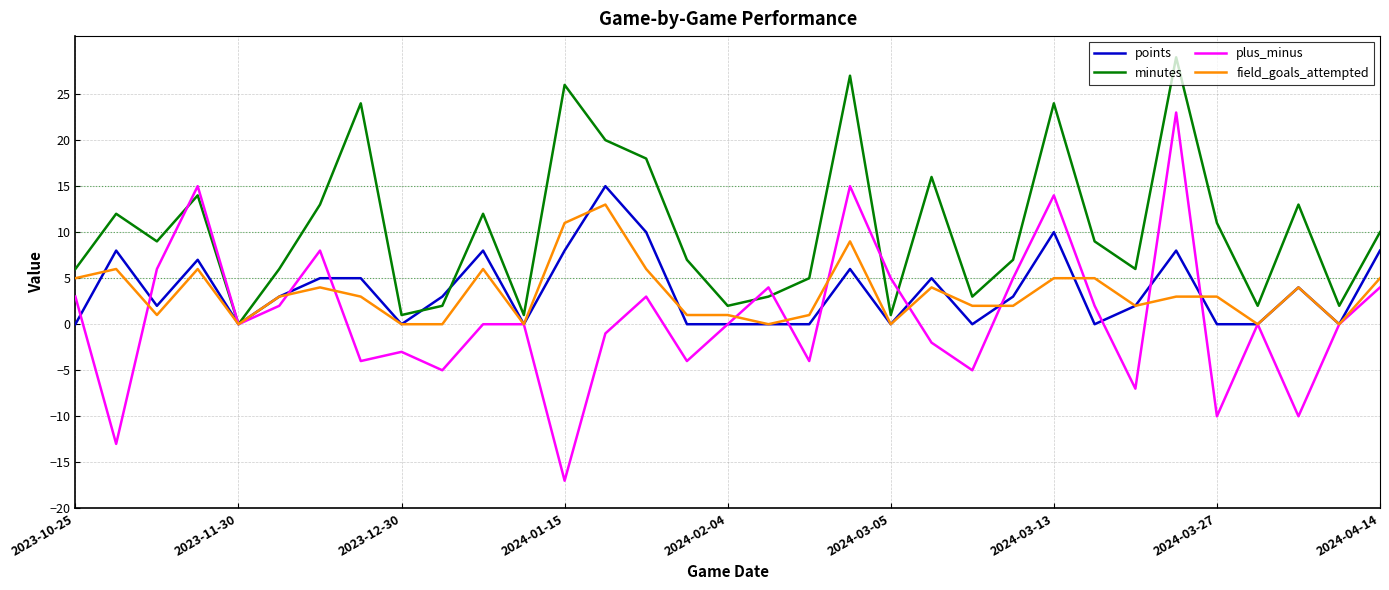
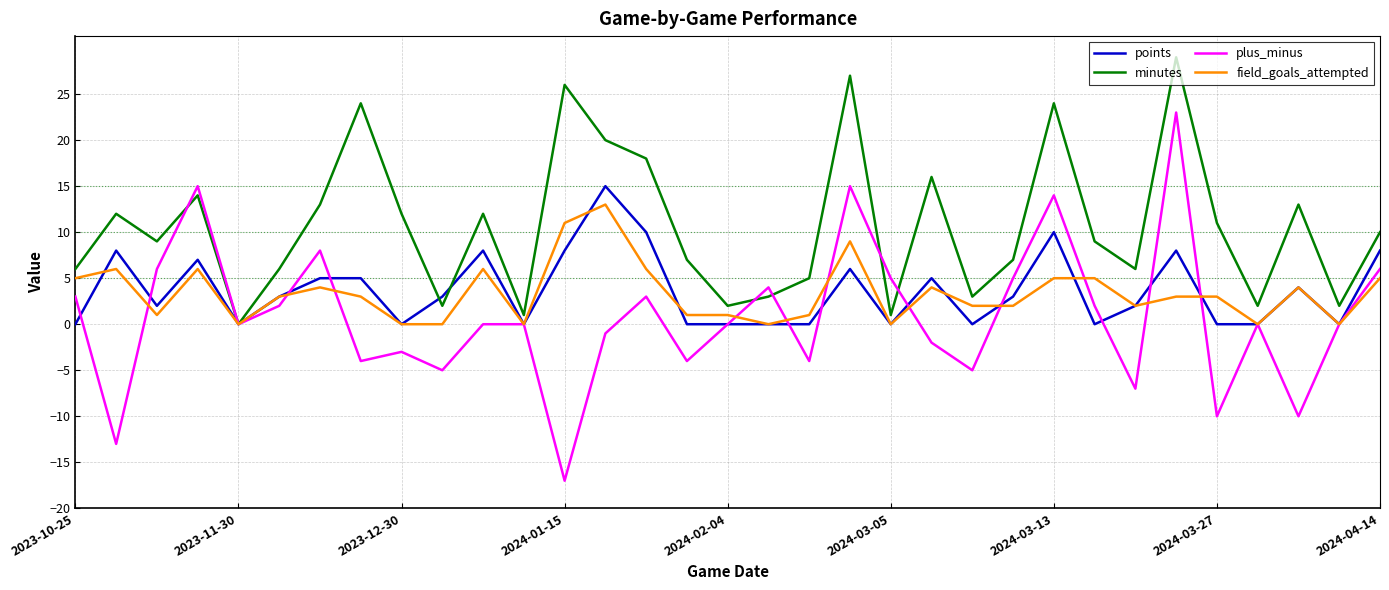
minutes, 2023-12-30: 1 -> 12
plus_minus, 2024-04-14: 4 -> 6
